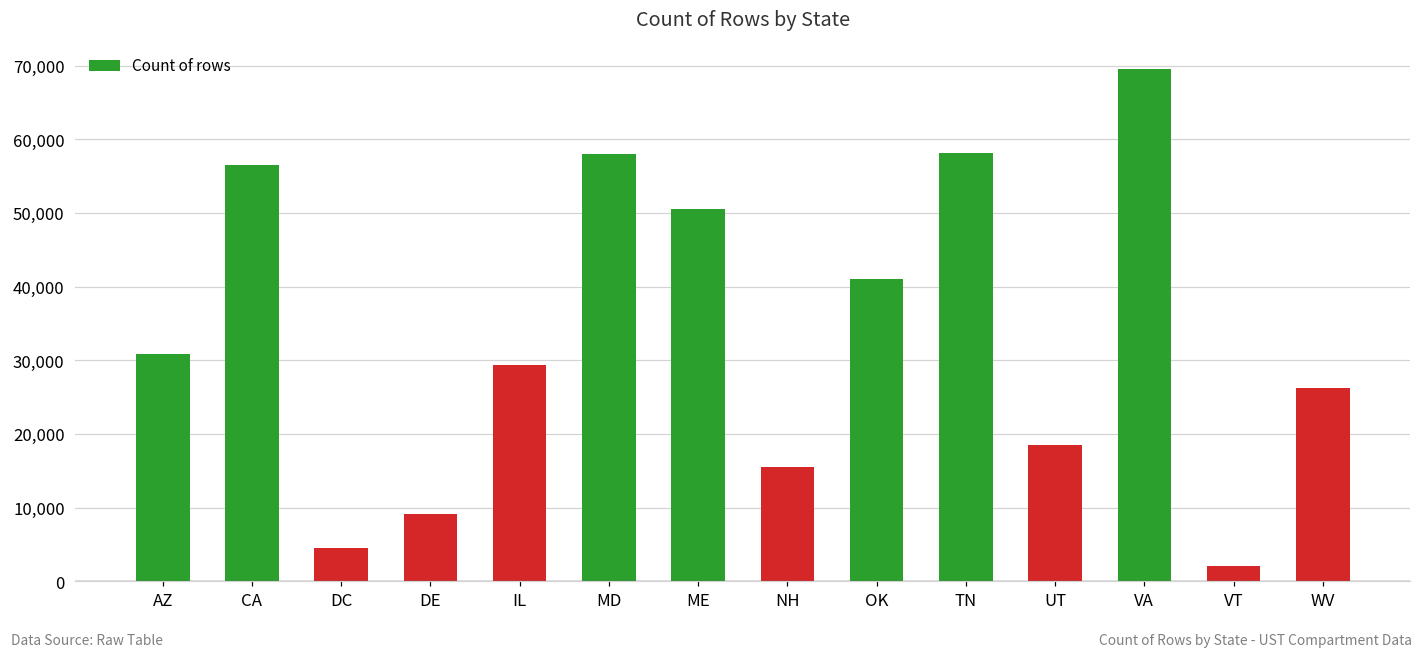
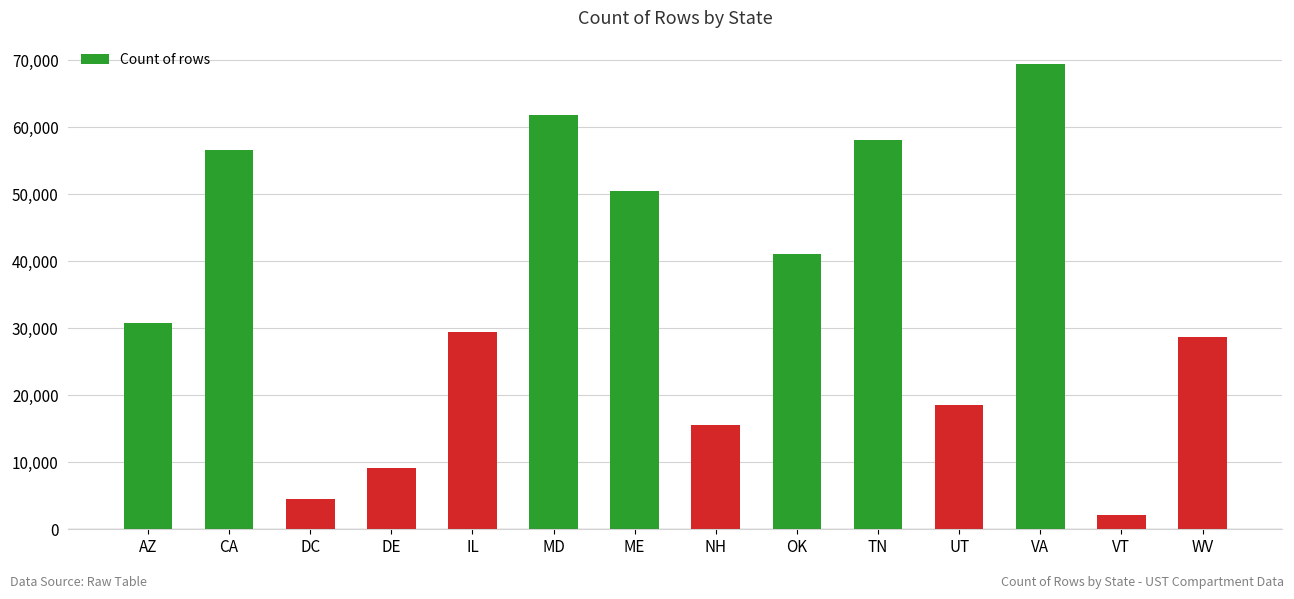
MD: 58,000 -> 62,000
WV: 26,000 -> 29,000
